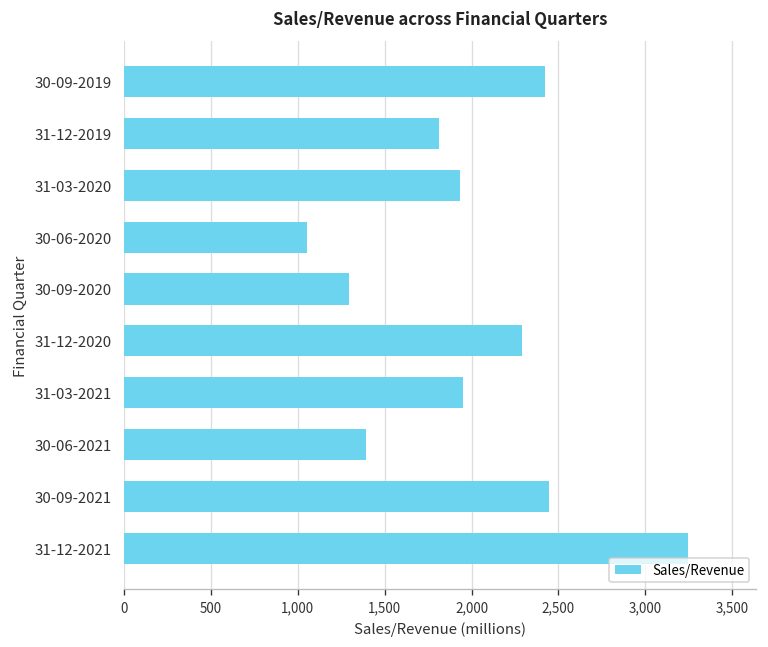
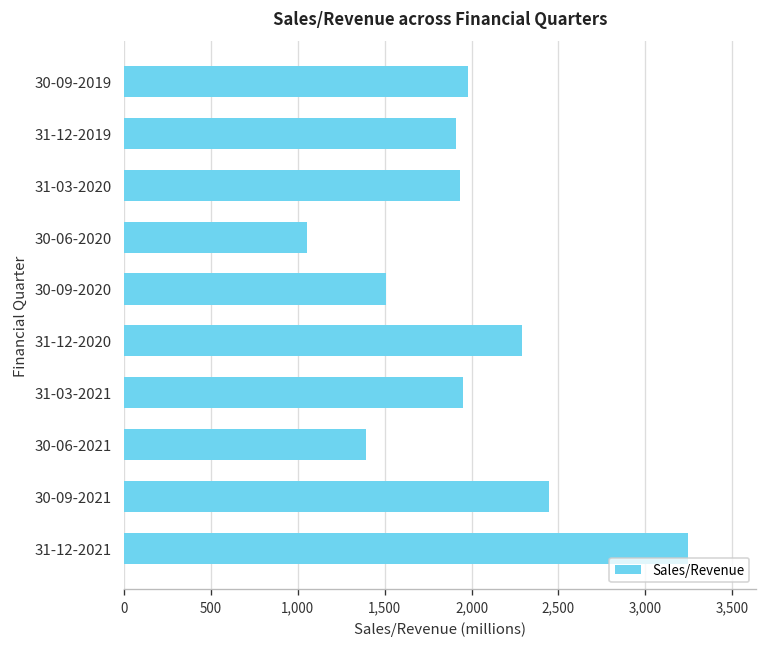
30-09-2019: 2,420 -> 1,980
31-12-2019: 1,810 -> 1,910
30-09-2020: 1,290 -> 1,510
